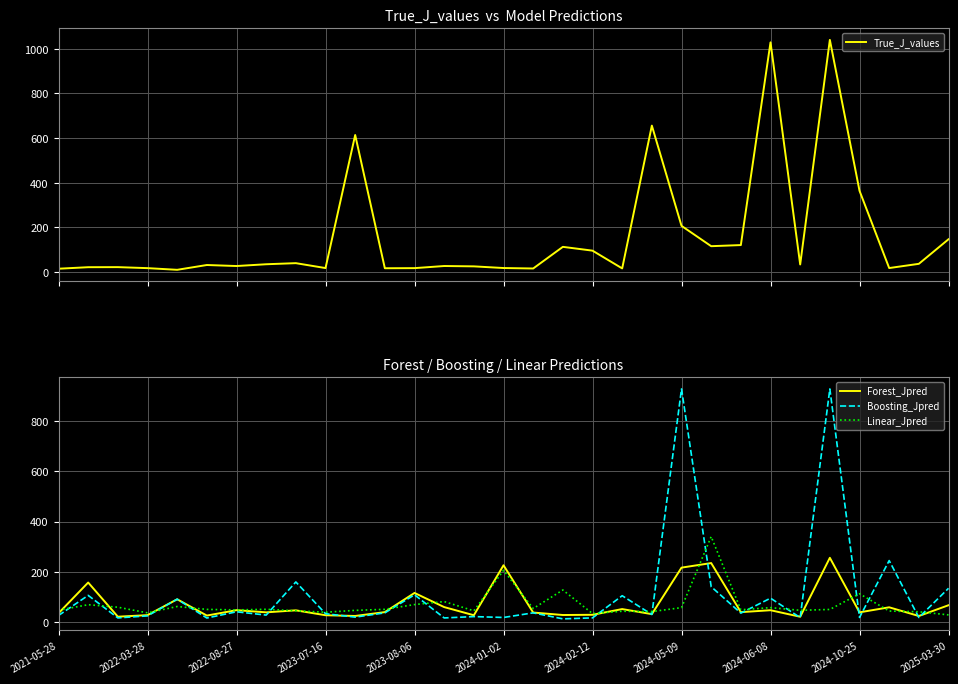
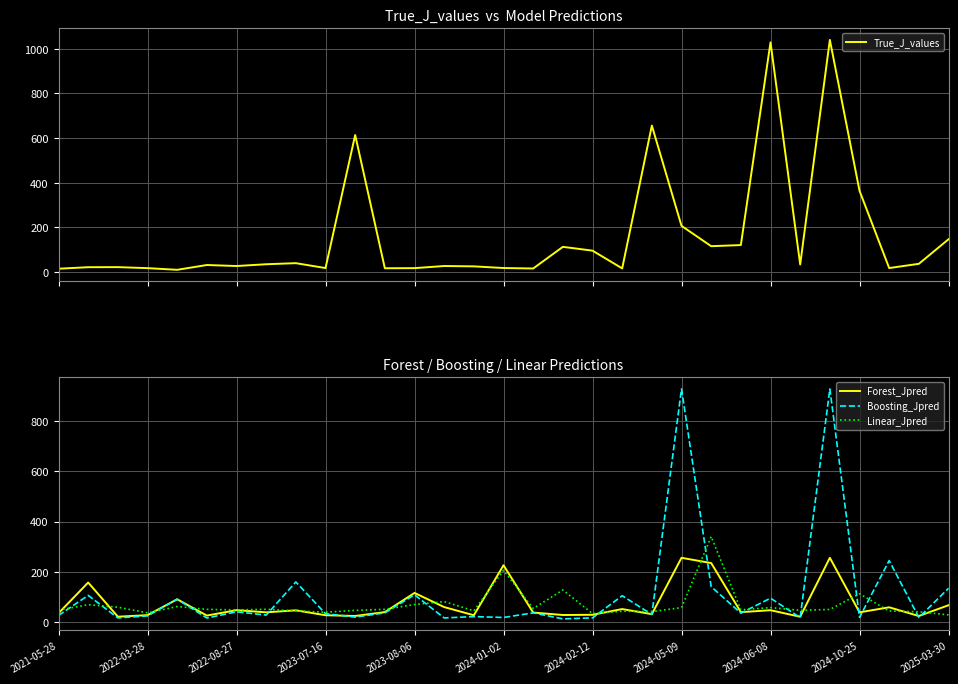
Forest / Boosting / Linear Predictions, Forest_Jpred, 2024-05-09: 220 -> 260
